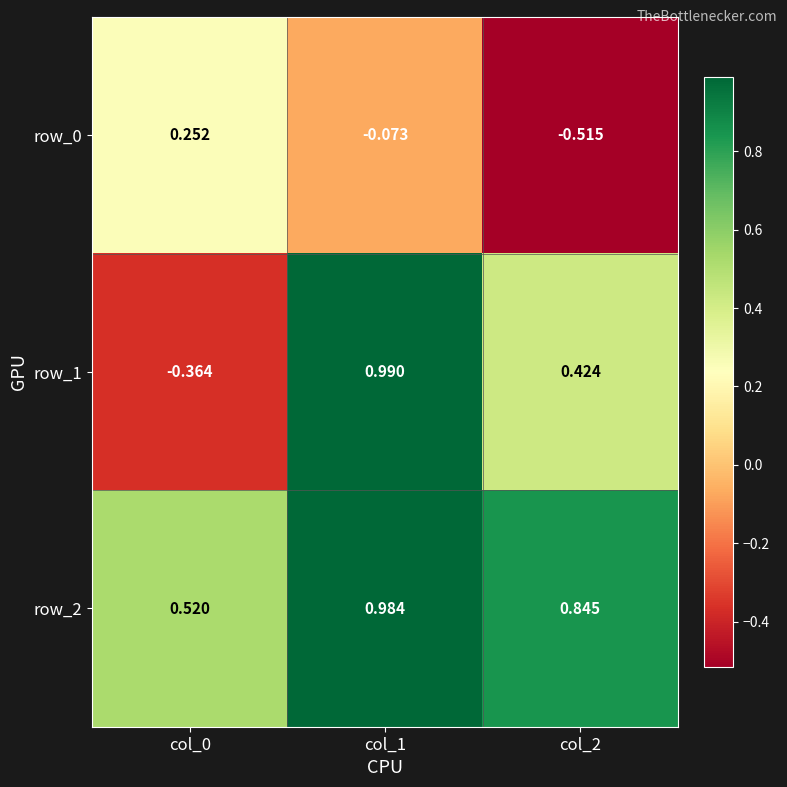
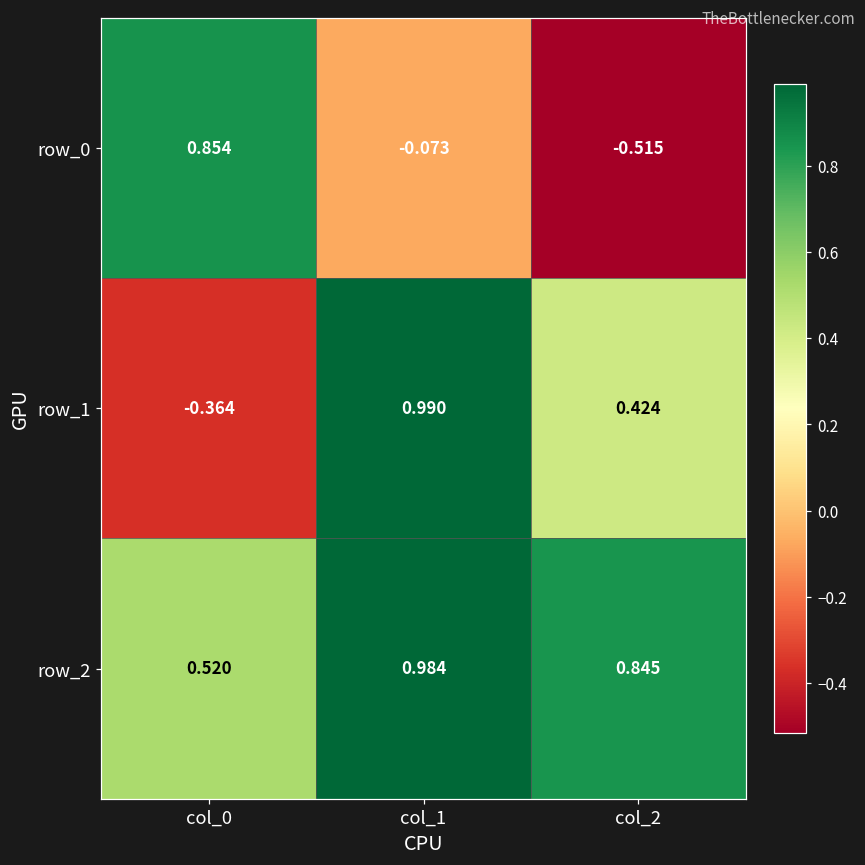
row_0, col_0: 0.252 -> 0.854
